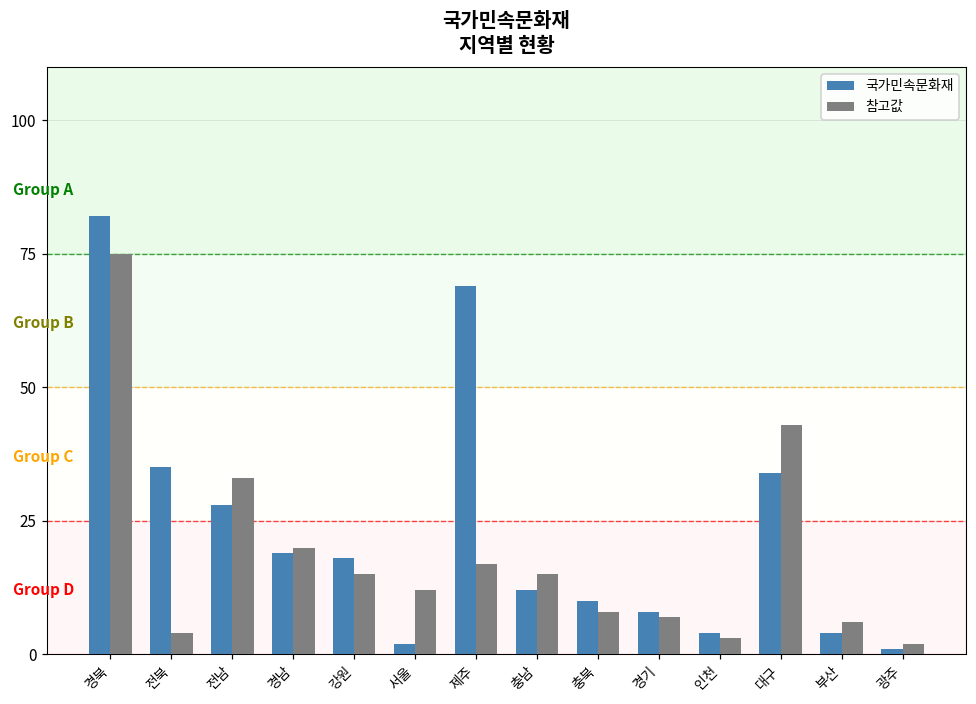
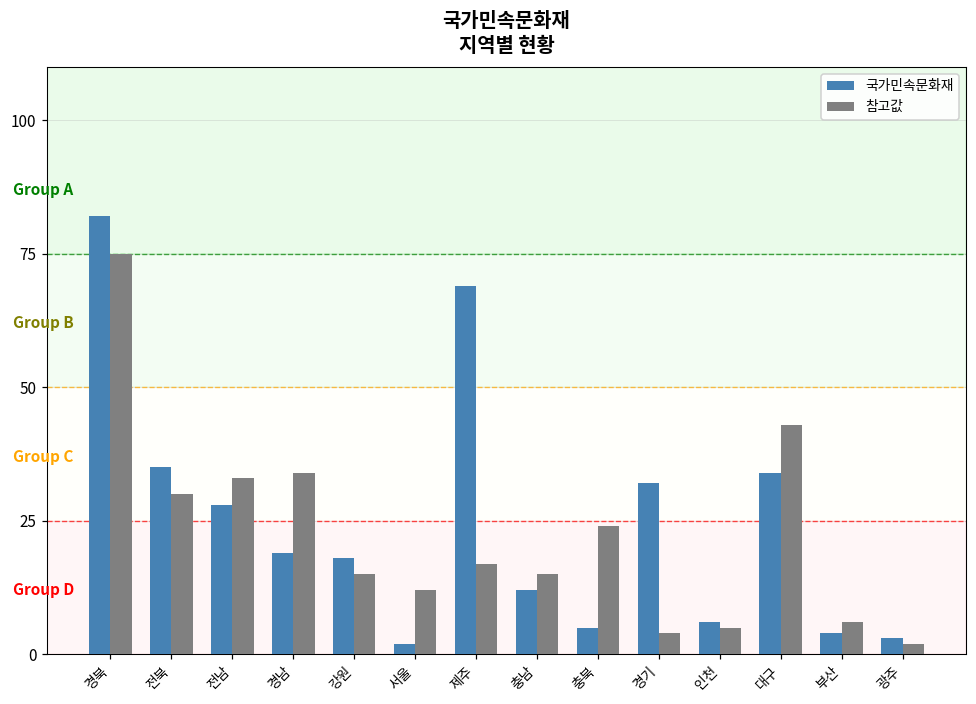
참고값, 전북: 4 -> 30
참고값, 경남: 20 -> 34
국가민속문화재, 충북: 10 -> 5
참고값, 충북: 8 -> 24
국가민속문화재, 경기: 8 -> 32
참고값, 경기: 7 -> 4
국가민속문화재, 인천: 4 -> 6
참고값, 인천: 3 -> 5
국가민속문화재, 광주: 1 -> 3
